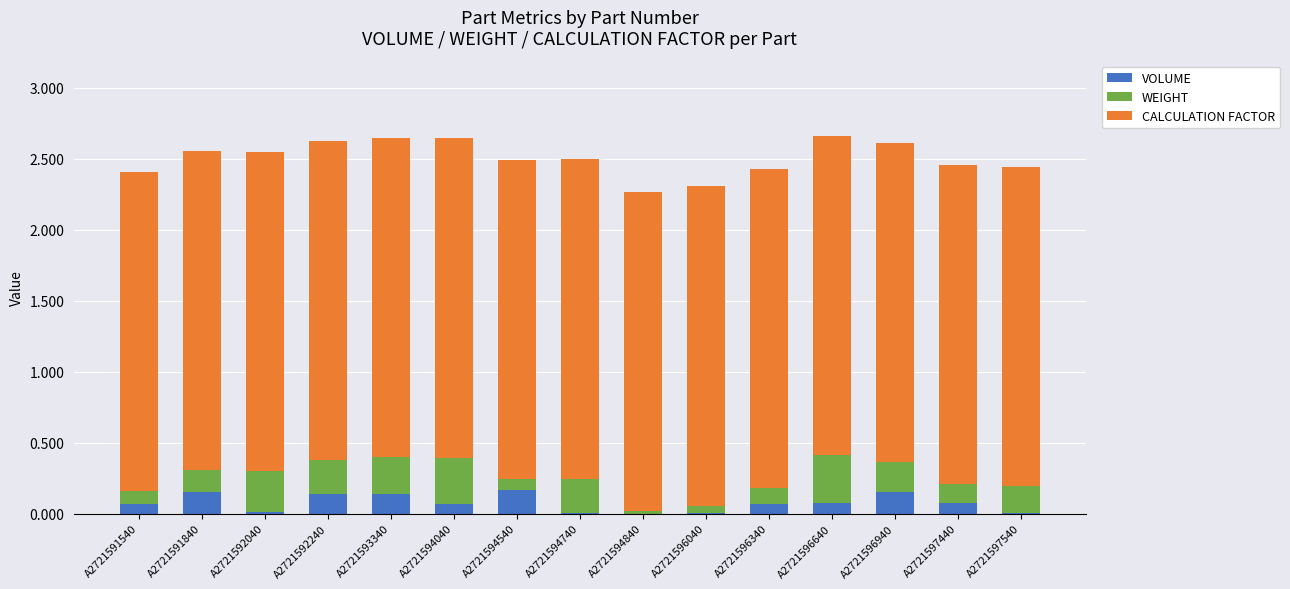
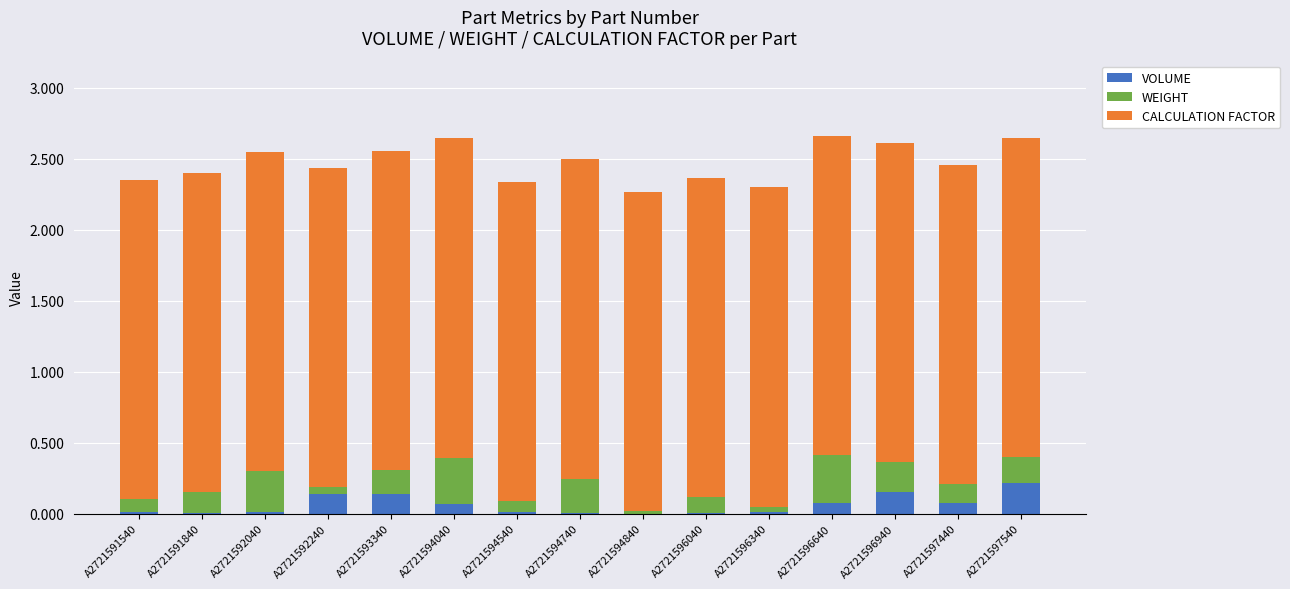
VOLUME, A2721591540: 0.07 -> 0.01
VOLUME, A2721591840: 0.15 -> 0.00
WEIGHT, A2721592240: 0.24 -> 0.05
WEIGHT, A2721593340: 0.26 -> 0.17
VOLUME, A2721594540: 0.16 -> 0.01
WEIGHT, A2721596040: 0.05 -> 0.11
VOLUME, A2721596340: 0.07 -> 0.01
WEIGHT, A2721596340: 0.11 -> 0.04
VOLUME, A2721597540: 0.00 -> 0.21
